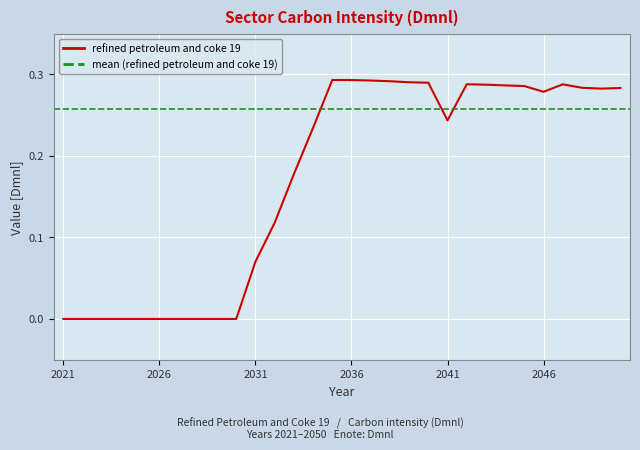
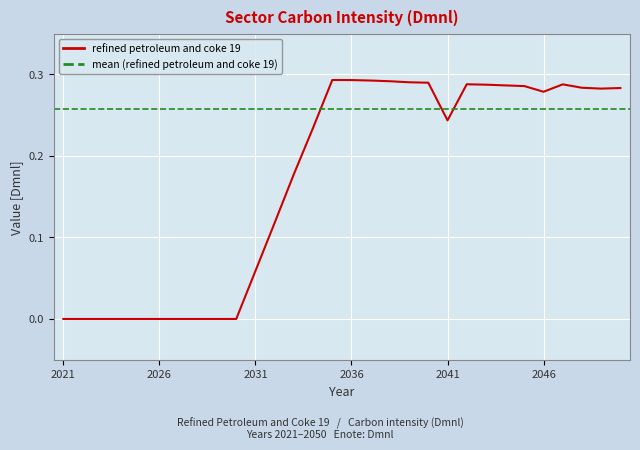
2031: 0.07 -> 0.06
